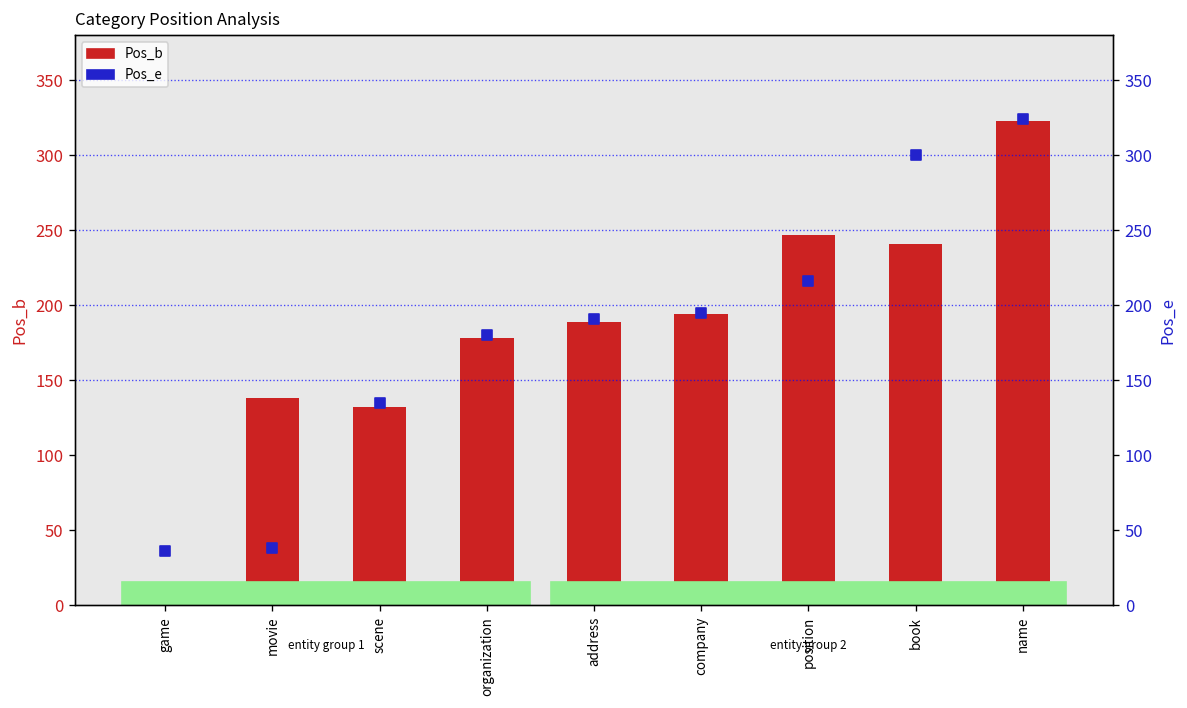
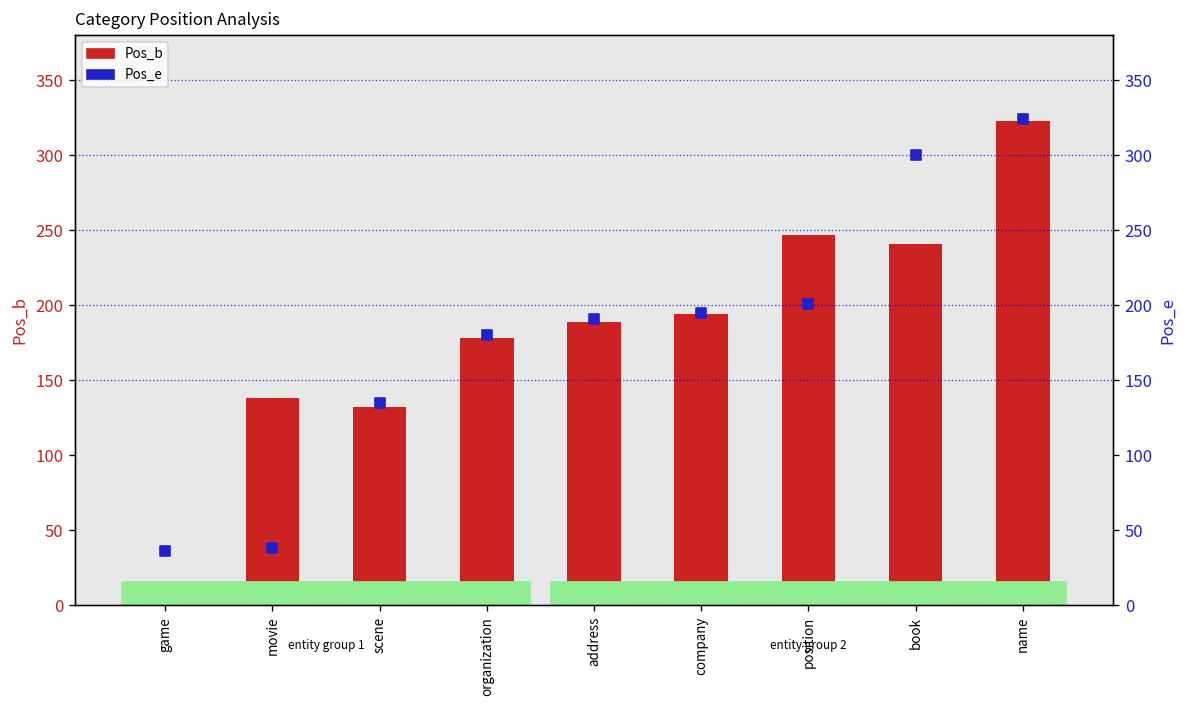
Pos_e, position: 216 -> 201
